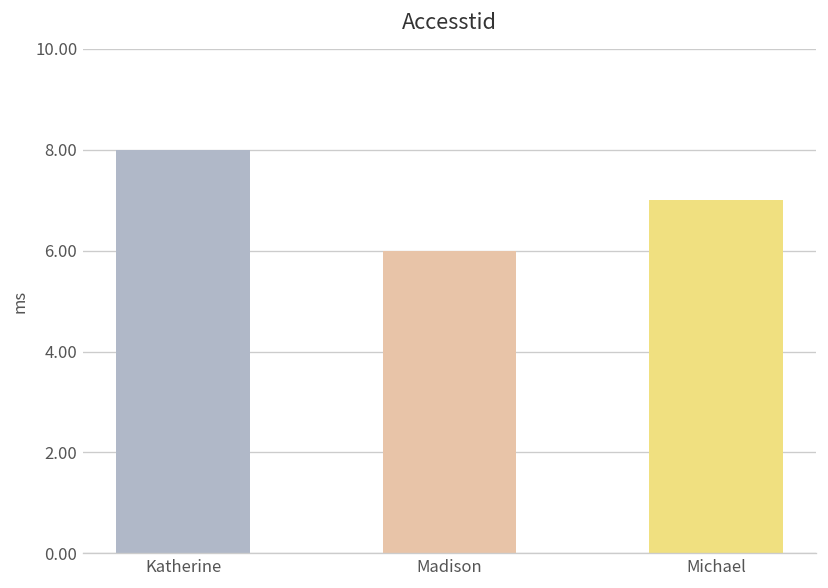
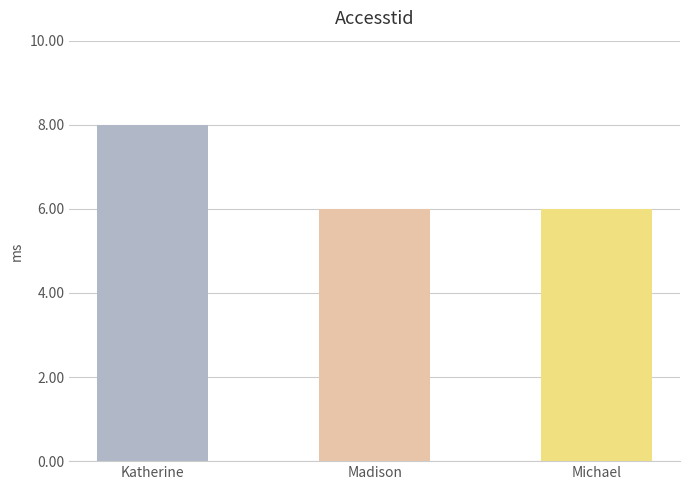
Michael: 7 -> 6
